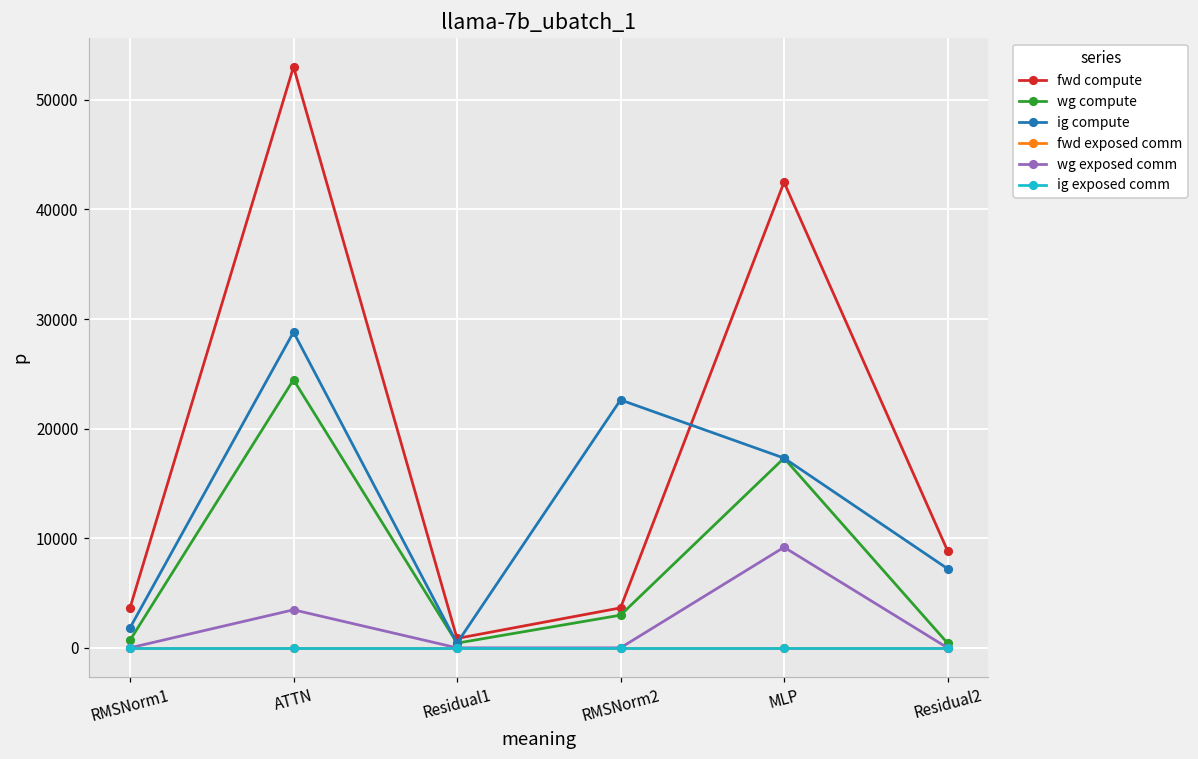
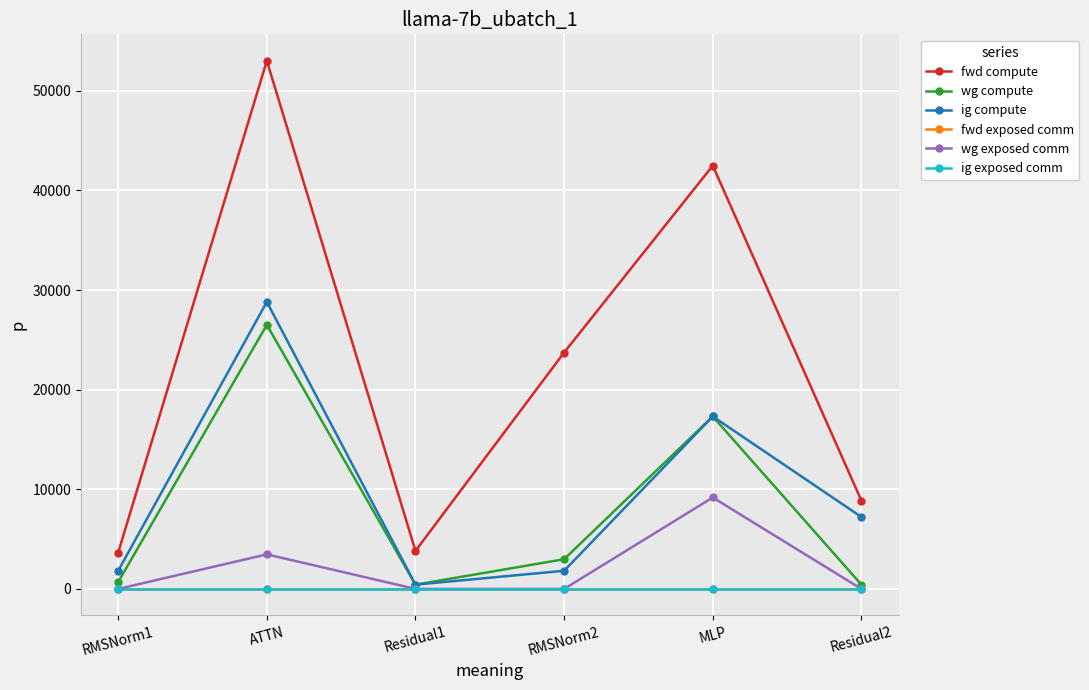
wg compute, ATTN: 24000 -> 27000
fwd compute, Residual1: 1000 -> 4000
fwd compute, RMSNorm2: 4000 -> 24000
ig compute, RMSNorm2: 23000 -> 2000
